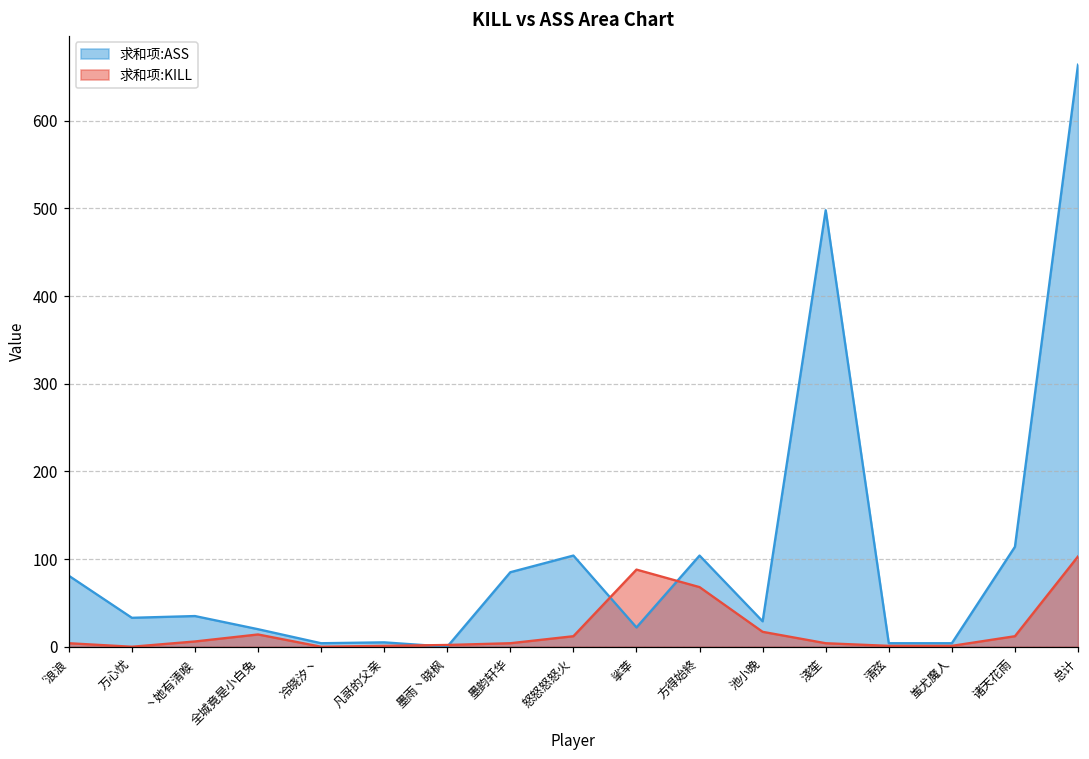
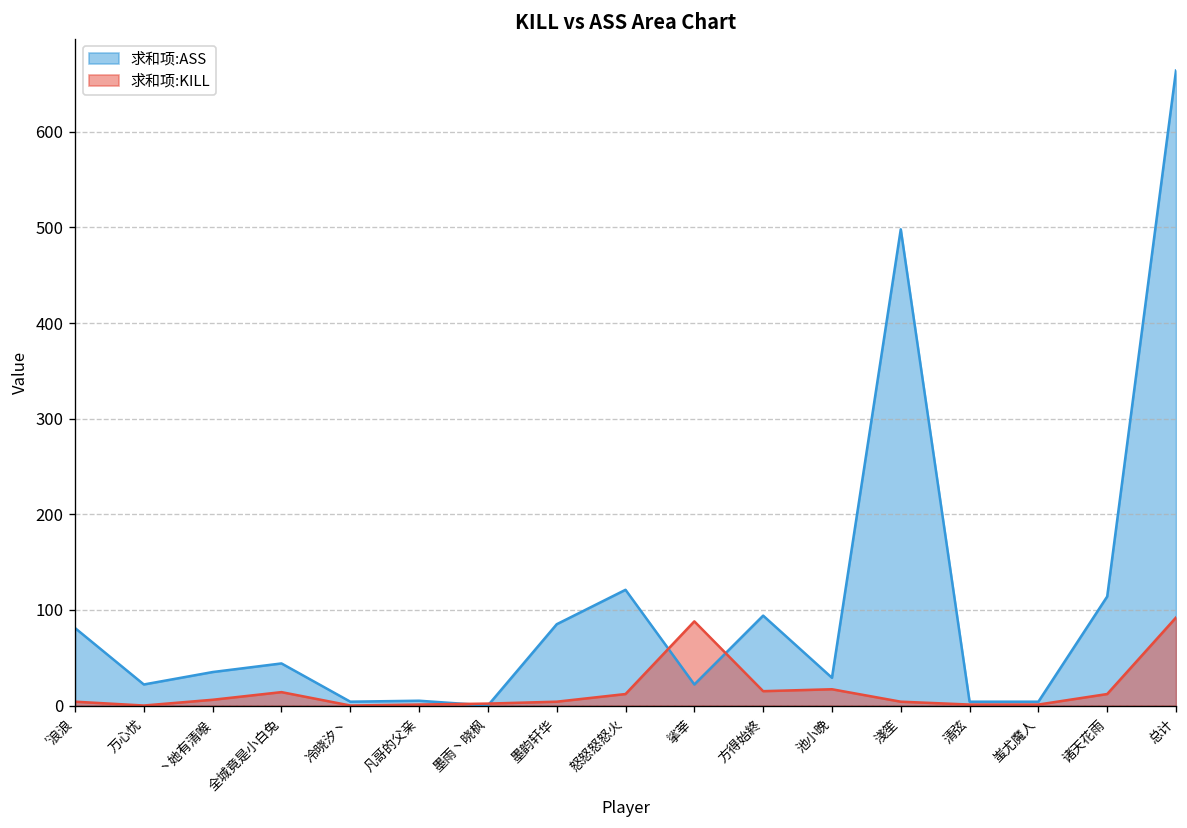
求和项:ASS, 万心忧: 30 -> 20
求和项:ASS, 全城竟是小白兔: 20 -> 40
求和项:ASS, 怒怒怒怒火: 100 -> 120
求和项:ASS, 方得始終: 100 -> 90
求和项:KILL, 方得始終: 70 -> 20
求和项:KILL, 总计: 100 -> 90
